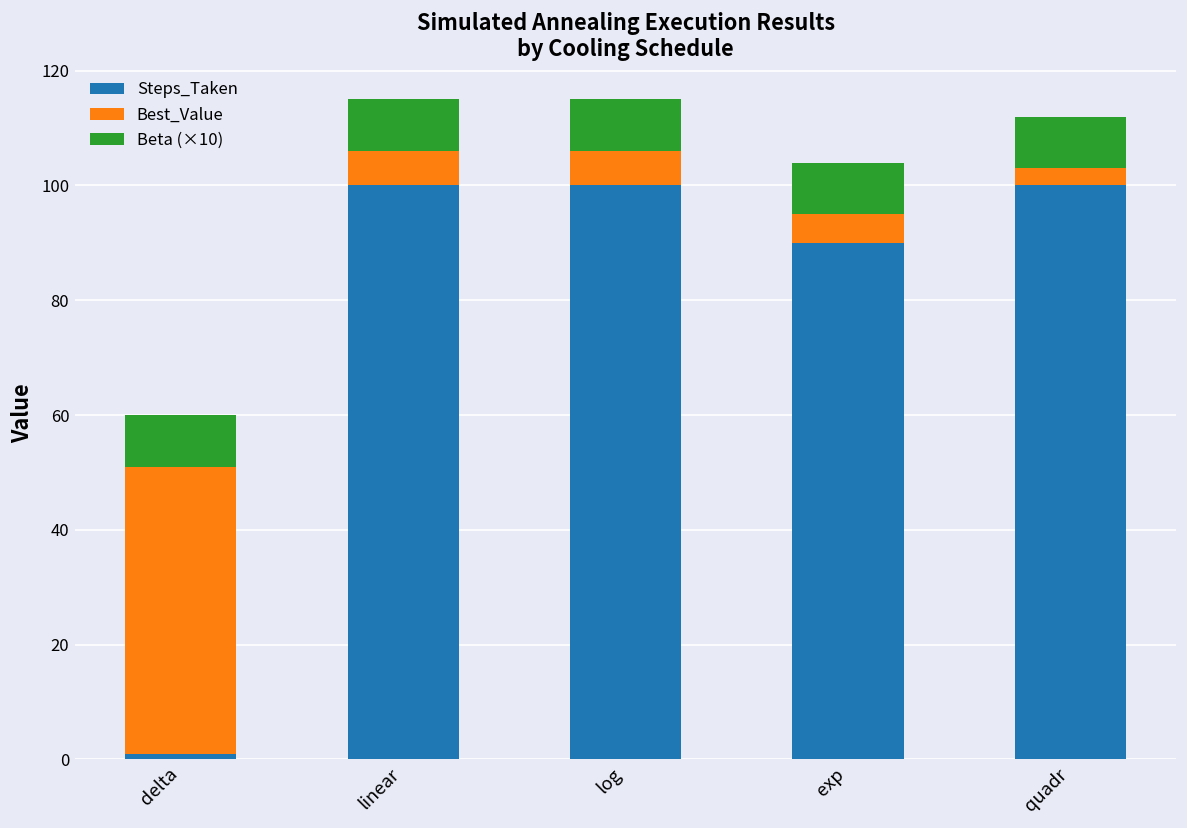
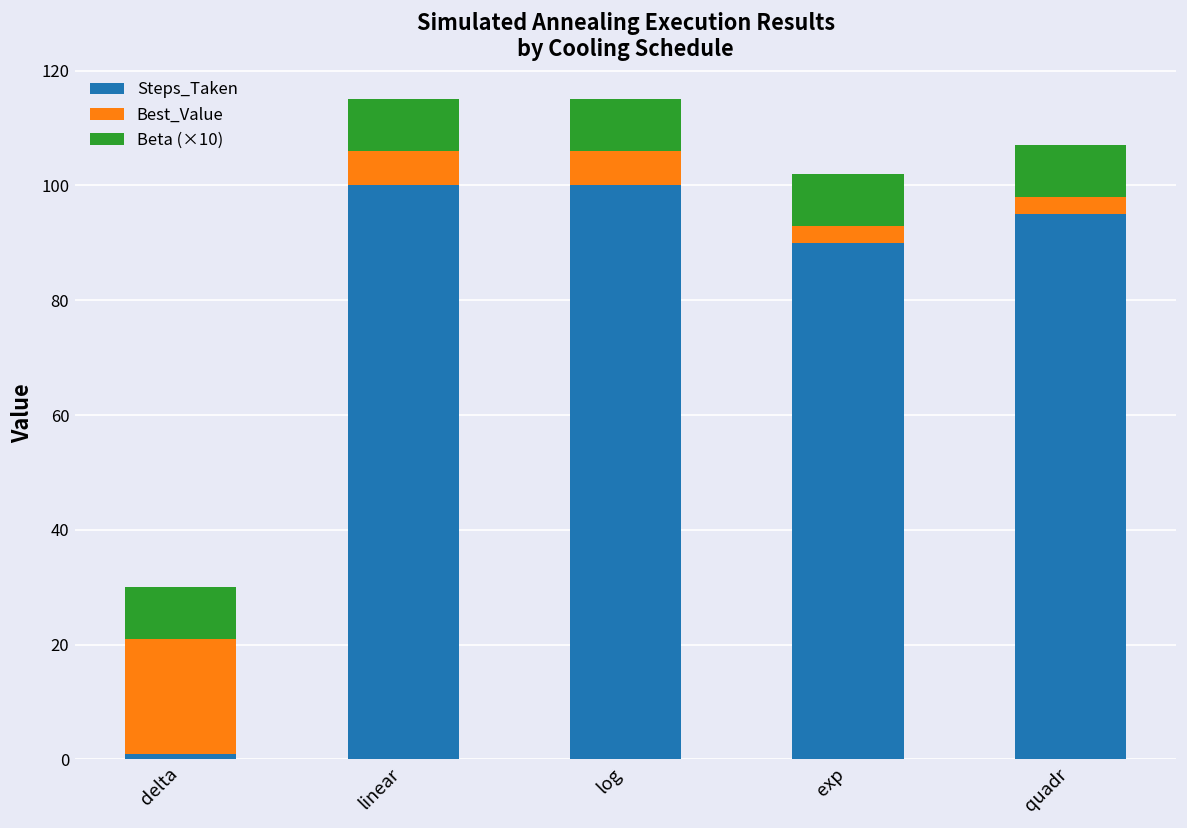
Best_Value, delta: 50 -> 20
Best_Value, exp: 5 -> 3
Steps_Taken, quadr: 100 -> 95
